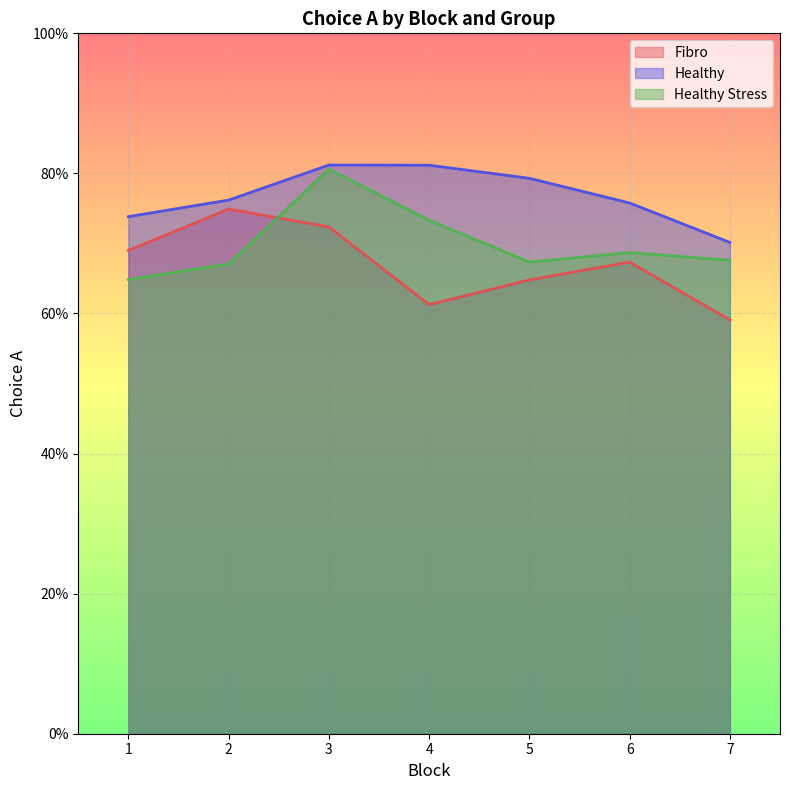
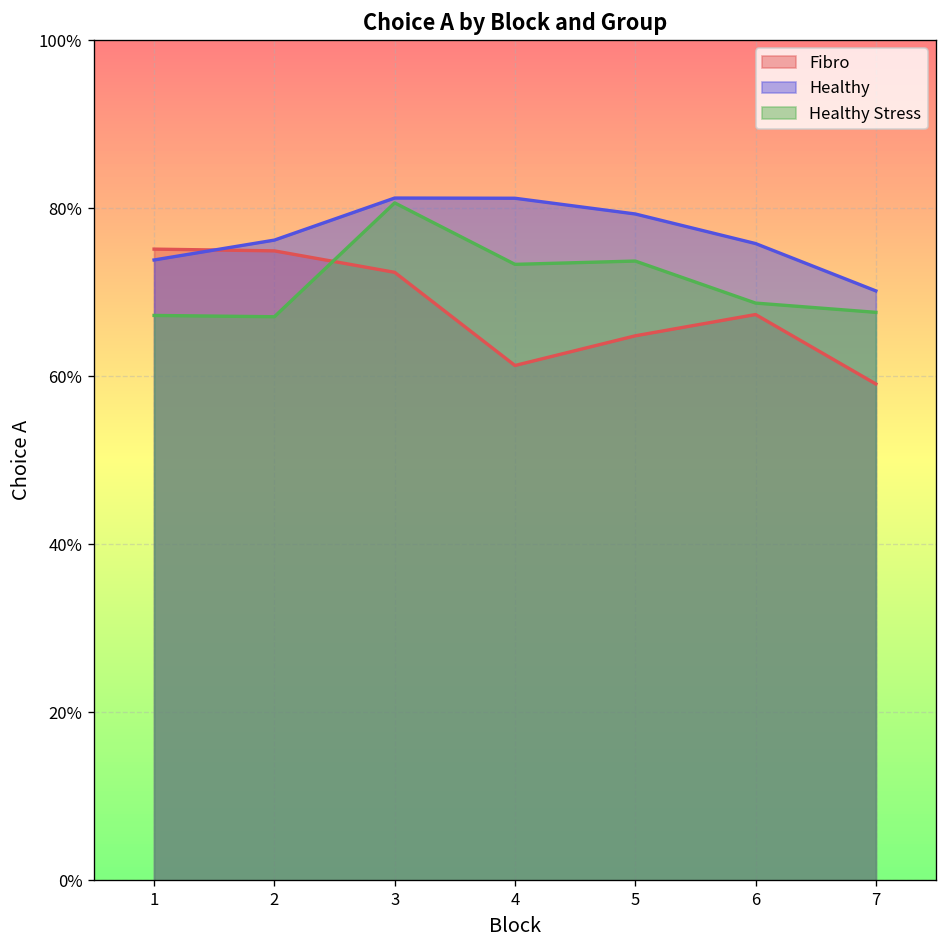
Fibro, 1: 69% -> 75%
Healthy Stress, 1: 65% -> 67%
Healthy Stress, 5: 67% -> 74%
